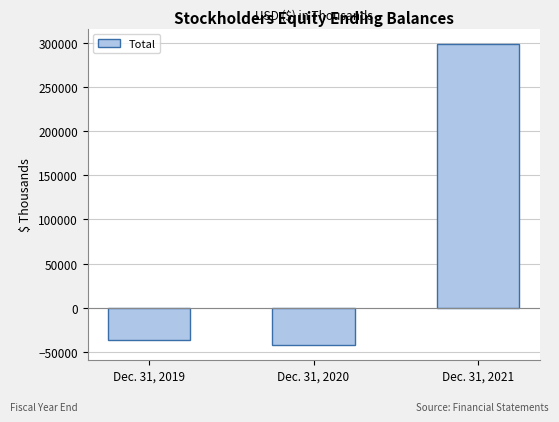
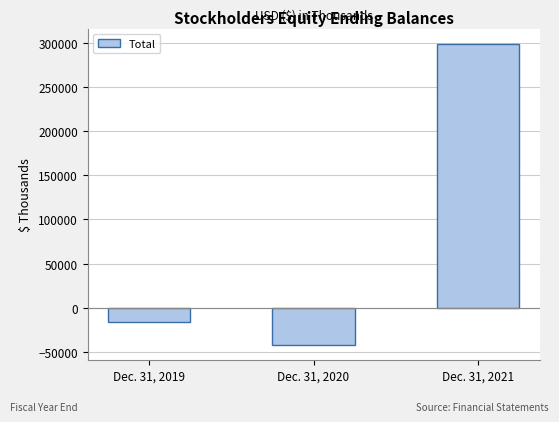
Dec. 31, 2019: -40000 -> -20000
